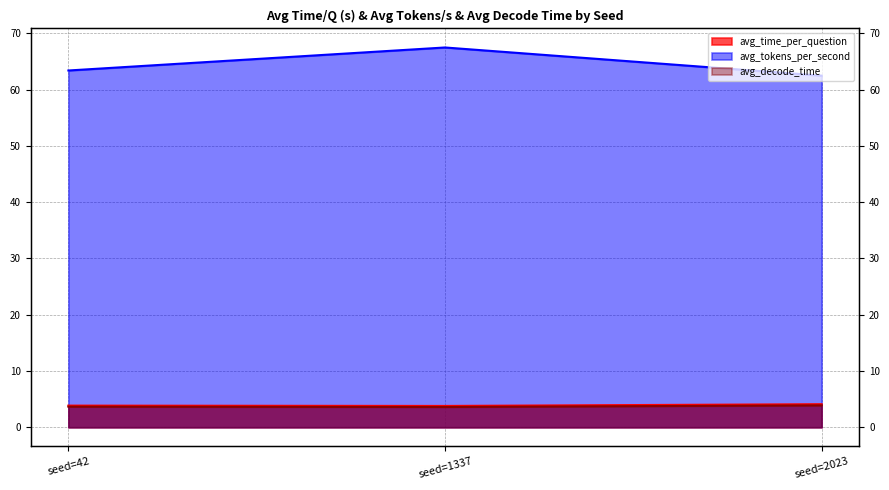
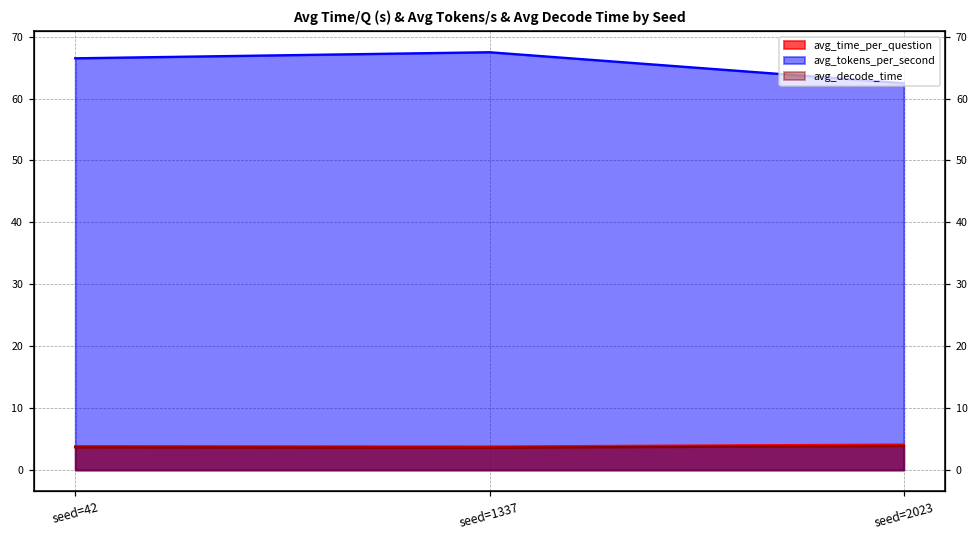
avg_tokens_per_second, seed=42: 63 -> 67
